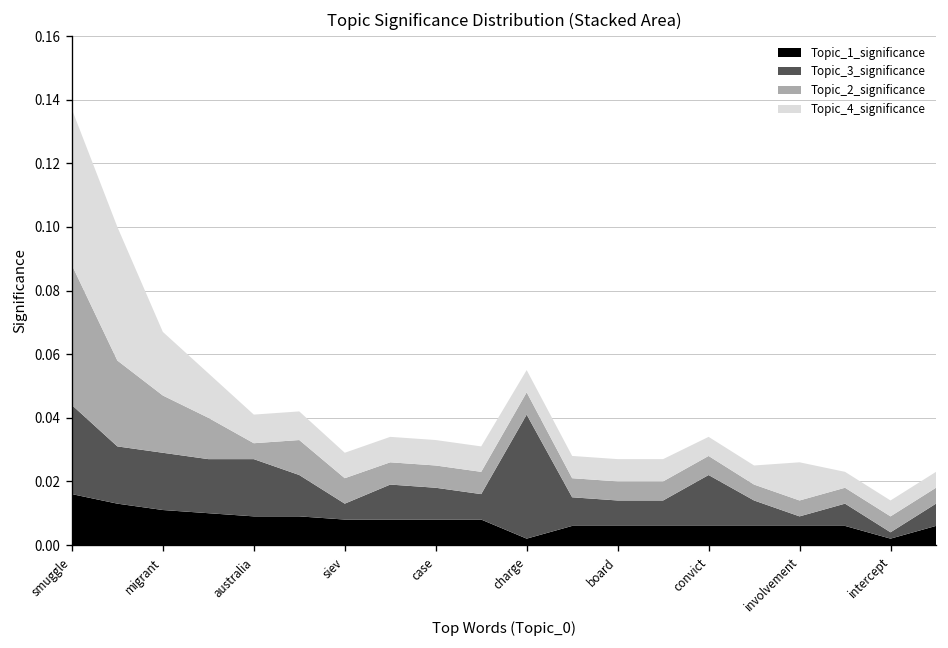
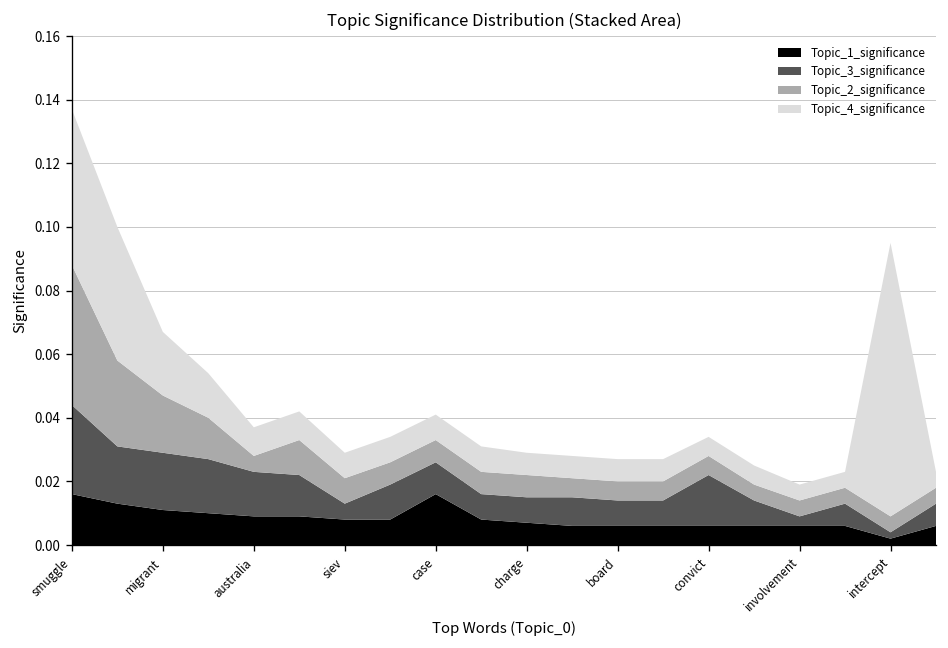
Topic_3_significance, australia: 0.018 -> 0.014
Topic_1_significance, case: 0.008 -> 0.016
Topic_1_significance, charge: 0.002 -> 0.007
Topic_3_significance, charge: 0.039 -> 0.008
Topic_4_significance, involvement: 0.012 -> 0.005
Topic_4_significance, intercept: 0.005 -> 0.086
